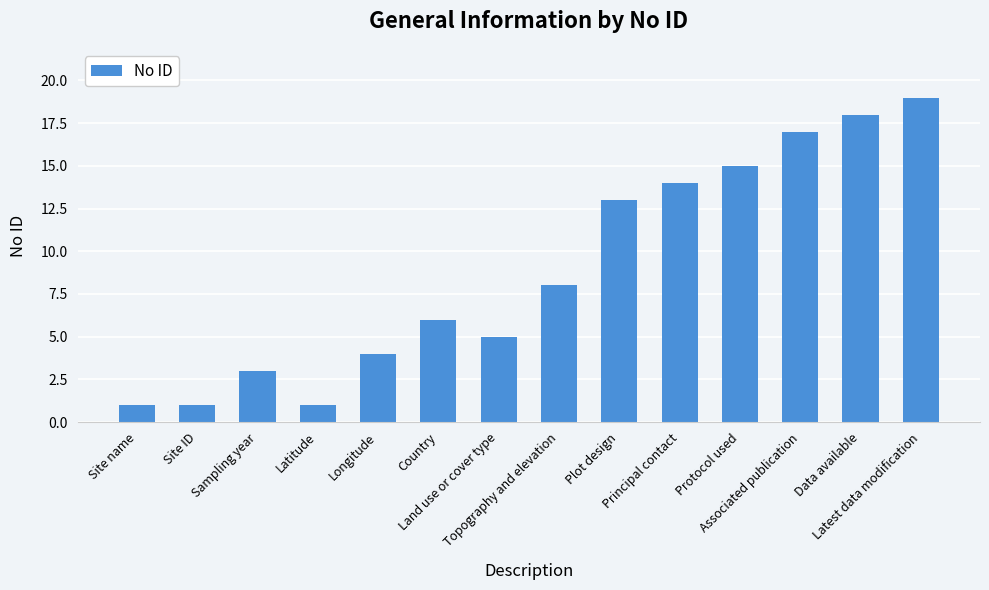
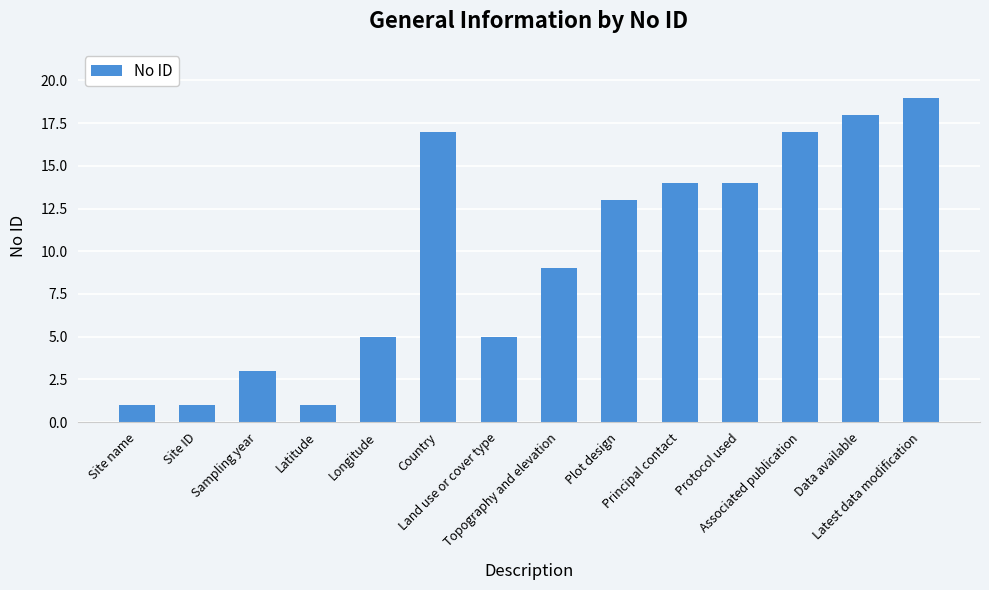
Longitude: 4 -> 5
Country: 6 -> 17
Topography and elevation: 8 -> 9
Protocol used: 15 -> 14
